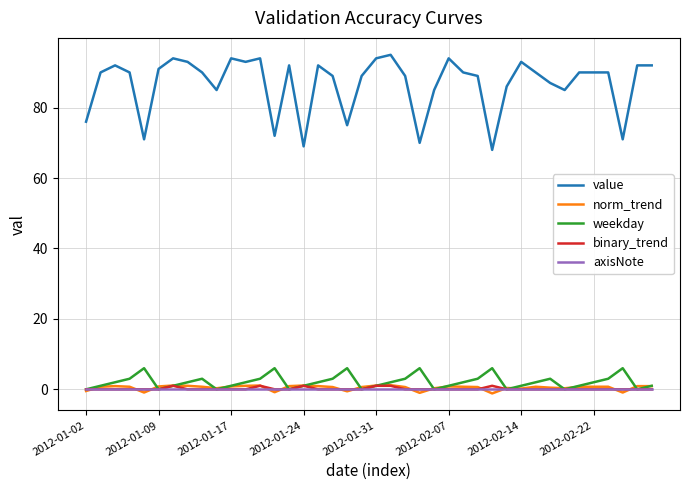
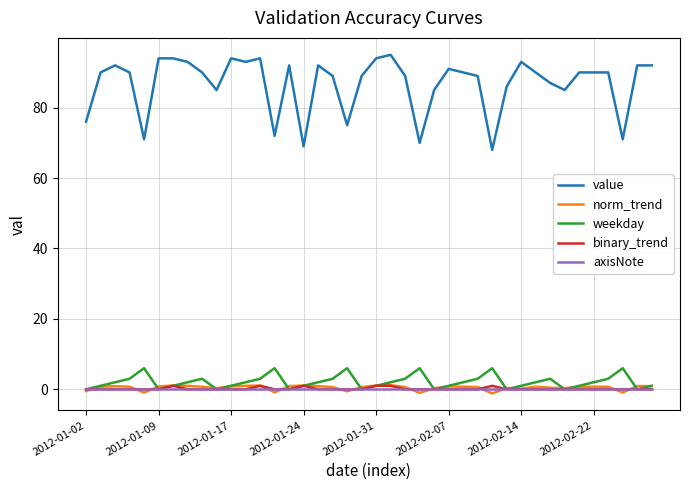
value, 2012-01-09: 91 -> 94
value, 2012-02-07: 94 -> 91
